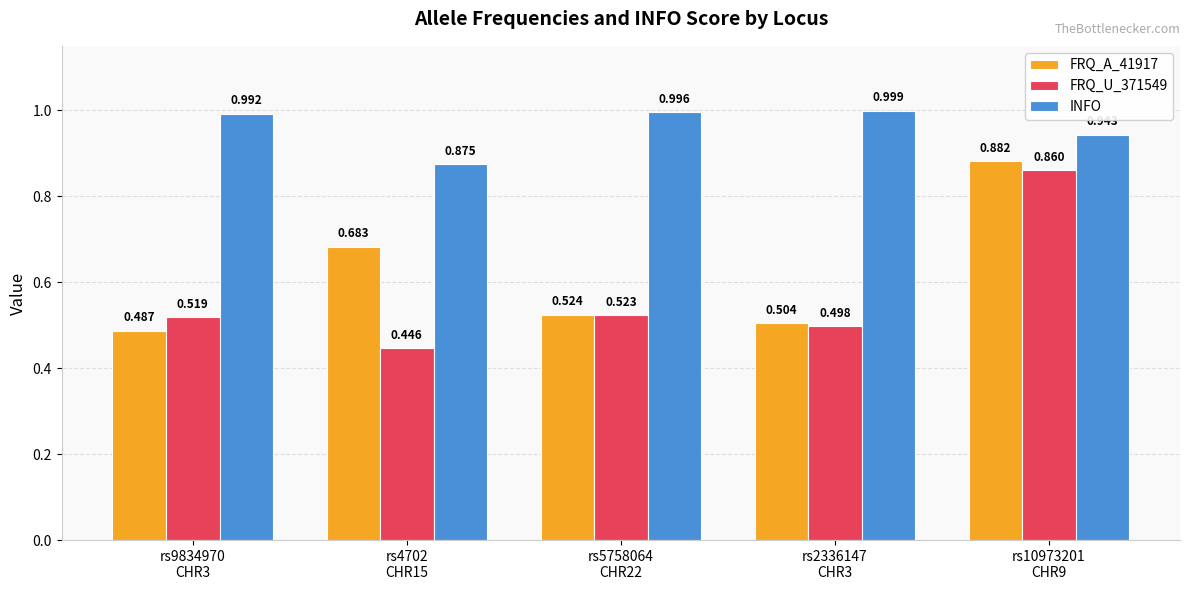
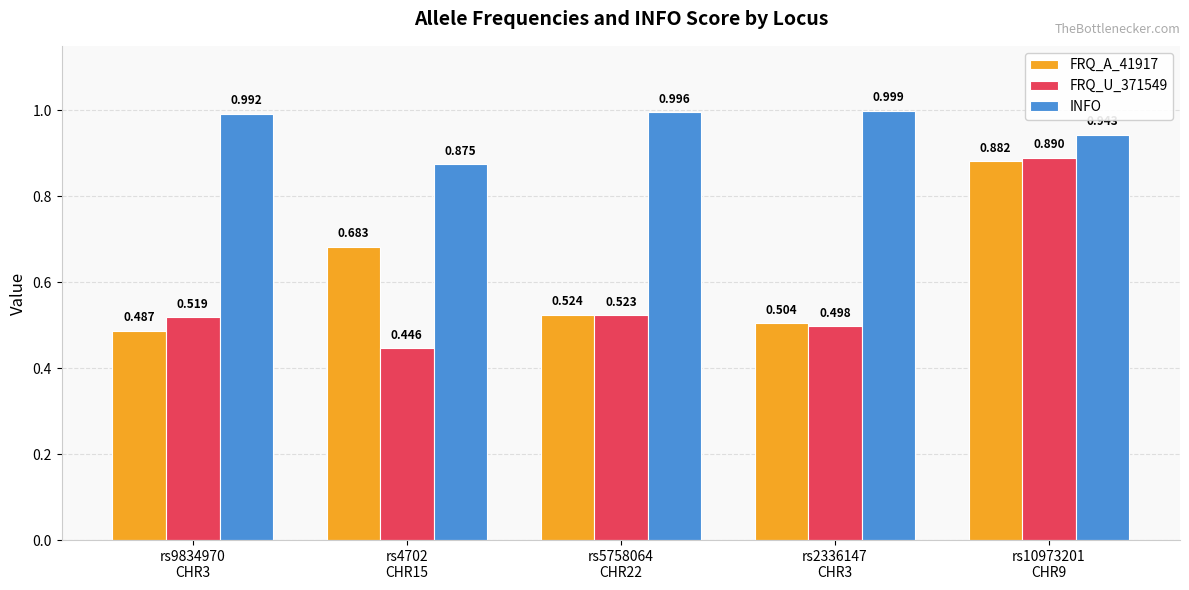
FRQ_U_371549, rs10973201 CHR9: 0.860 -> 0.890
